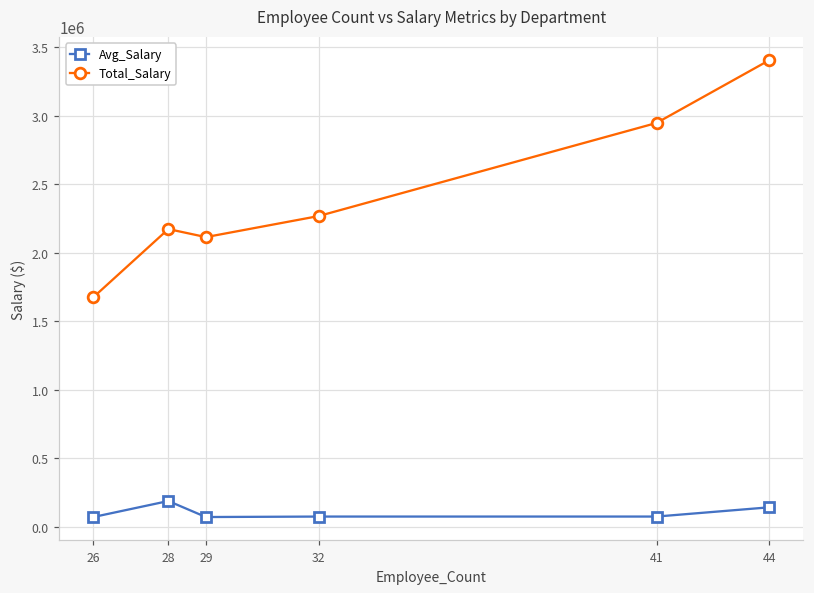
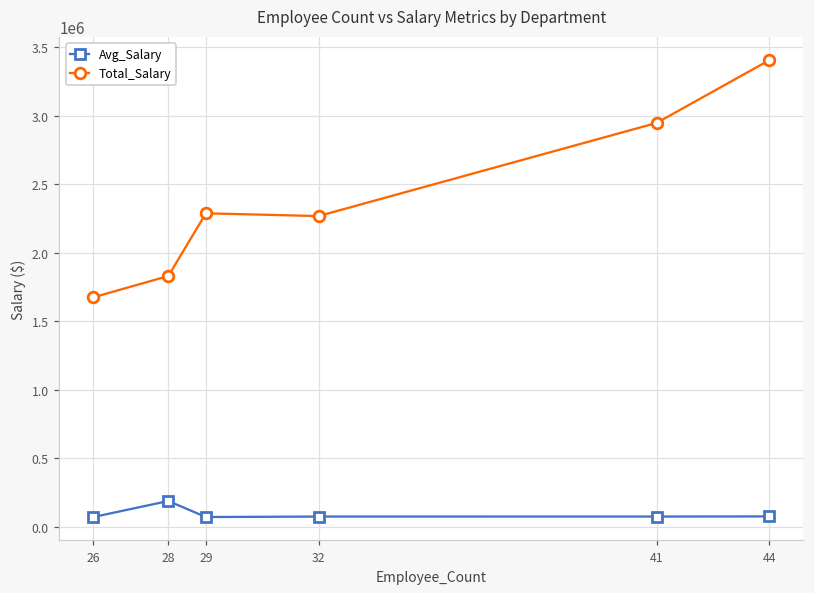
Total_Salary, 28: 2170000 -> 1830000
Total_Salary, 29: 2110000 -> 2290000
Avg_Salary, 44: 140000 -> 80000
